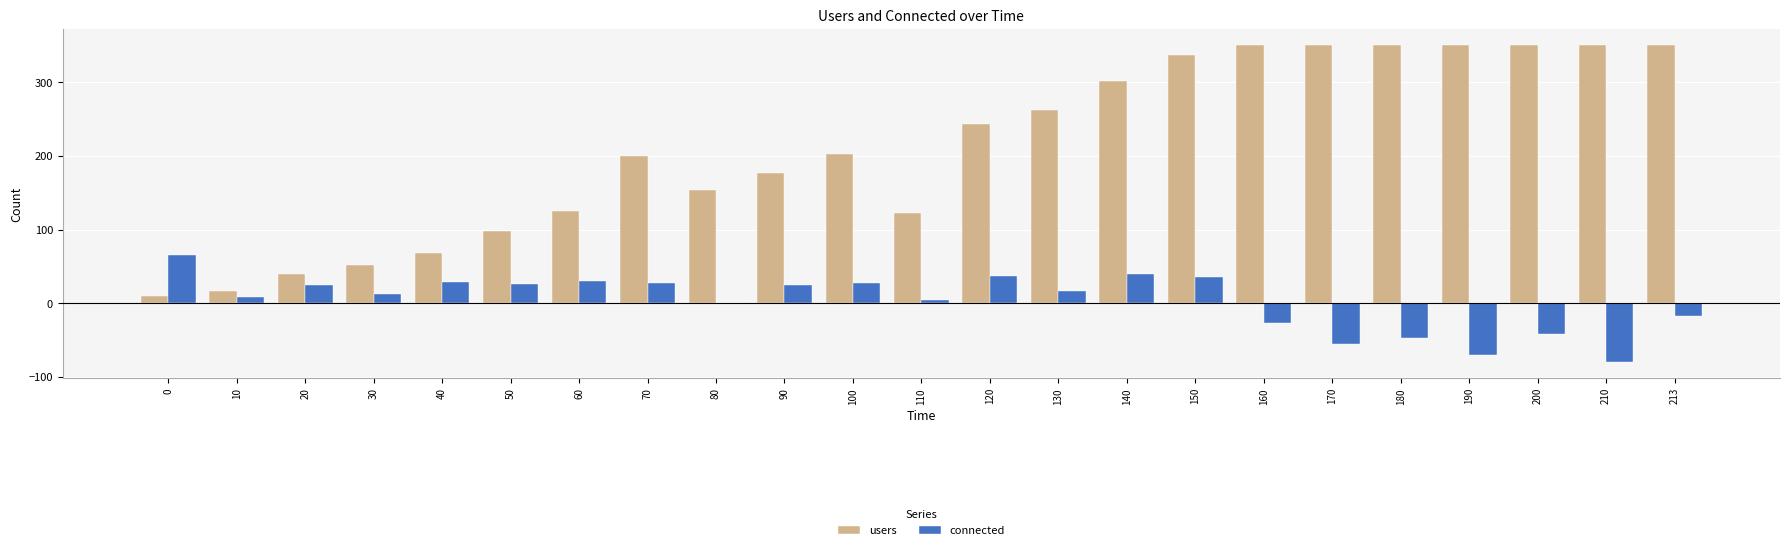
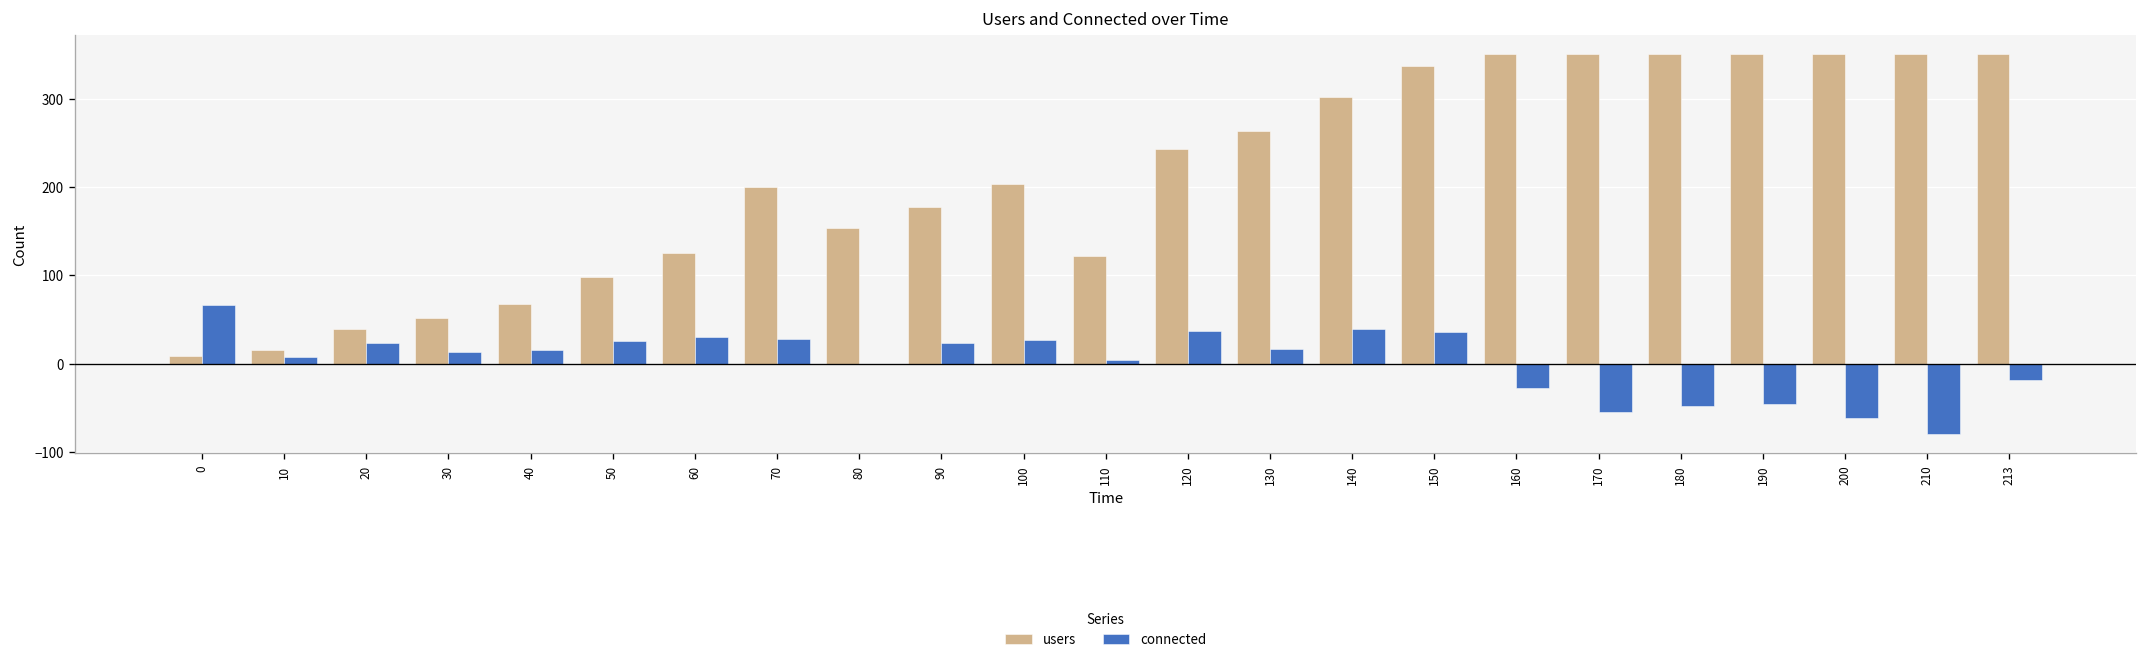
connected, 40: 30 -> 20
connected, 190: -70 -> -50
connected, 200: -40 -> -60
